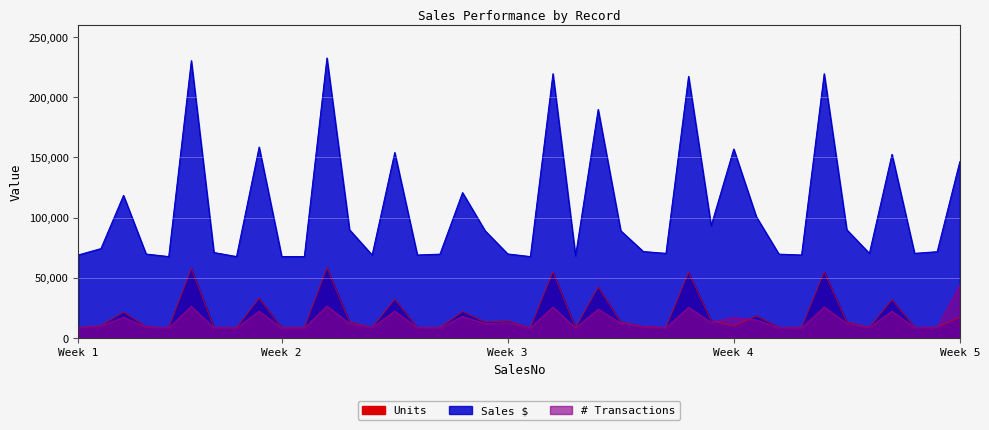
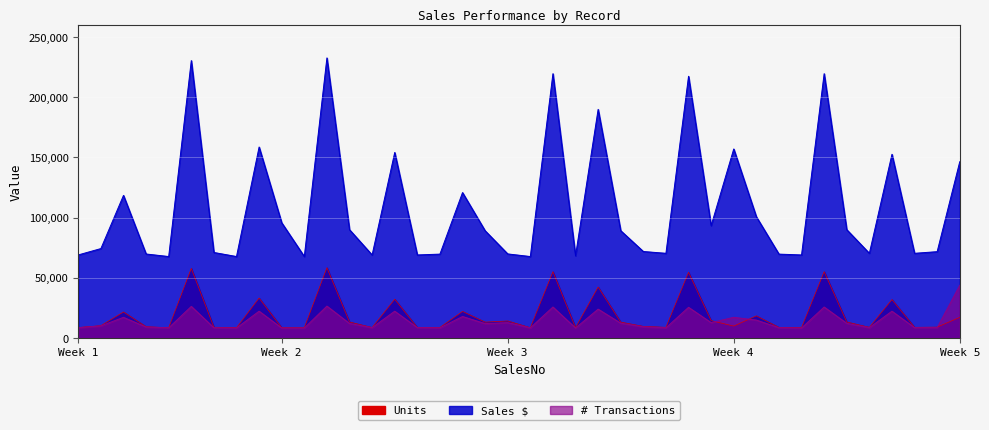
Sales $, Week 2: 68,000 -> 96,000
